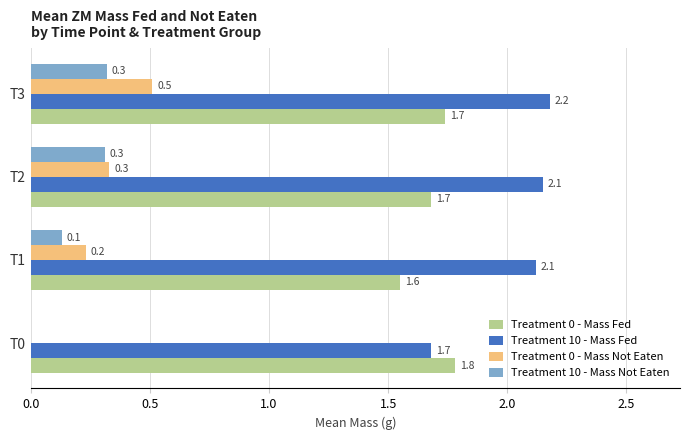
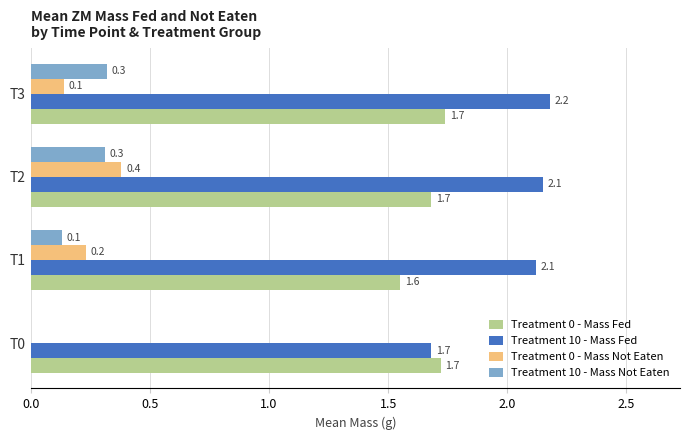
Treatment 0 - Mass Not Eaten, T3: 0.5 -> 0.1
Treatment 0 - Mass Not Eaten, T2: 0.3 -> 0.4
Treatment 0 - Mass Fed, T0: 1.8 -> 1.7
